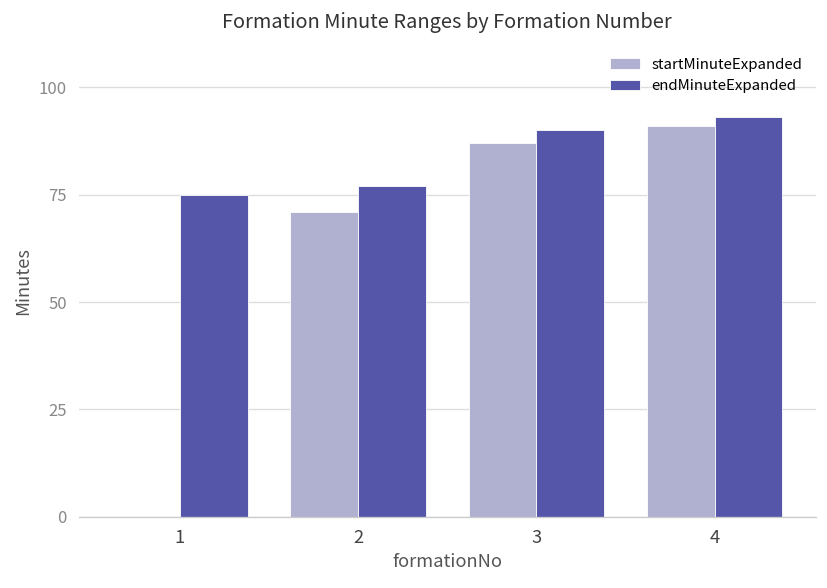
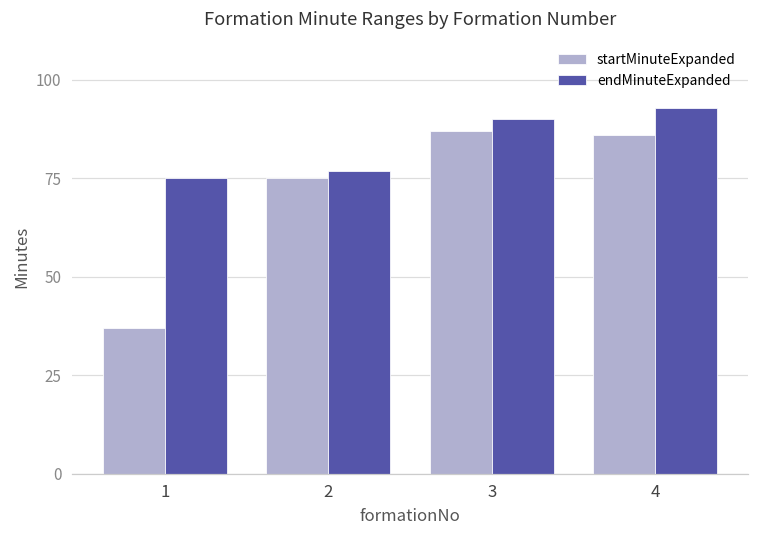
startMinuteExpanded, 1: 0 -> 37
startMinuteExpanded, 2: 71 -> 75
startMinuteExpanded, 4: 91 -> 86
